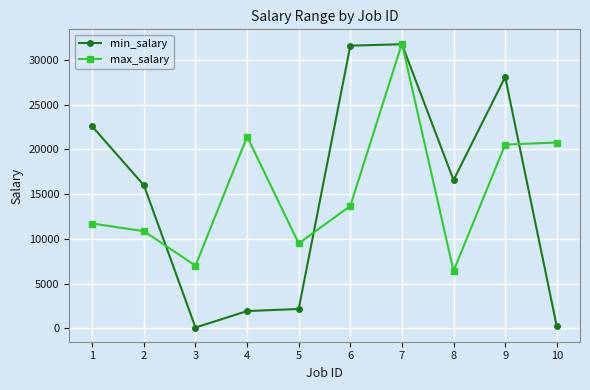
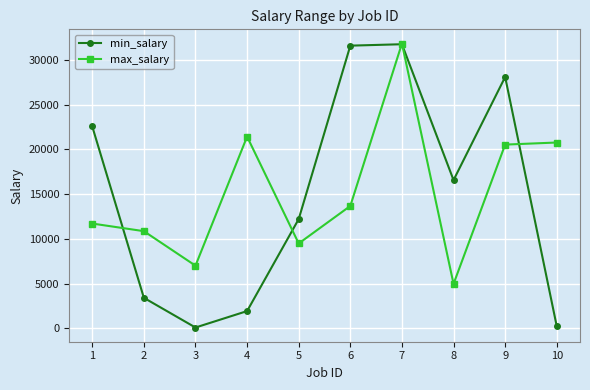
min_salary, 2: 16000 -> 3000
min_salary, 5: 2000 -> 12000
max_salary, 8: 6000 -> 5000
